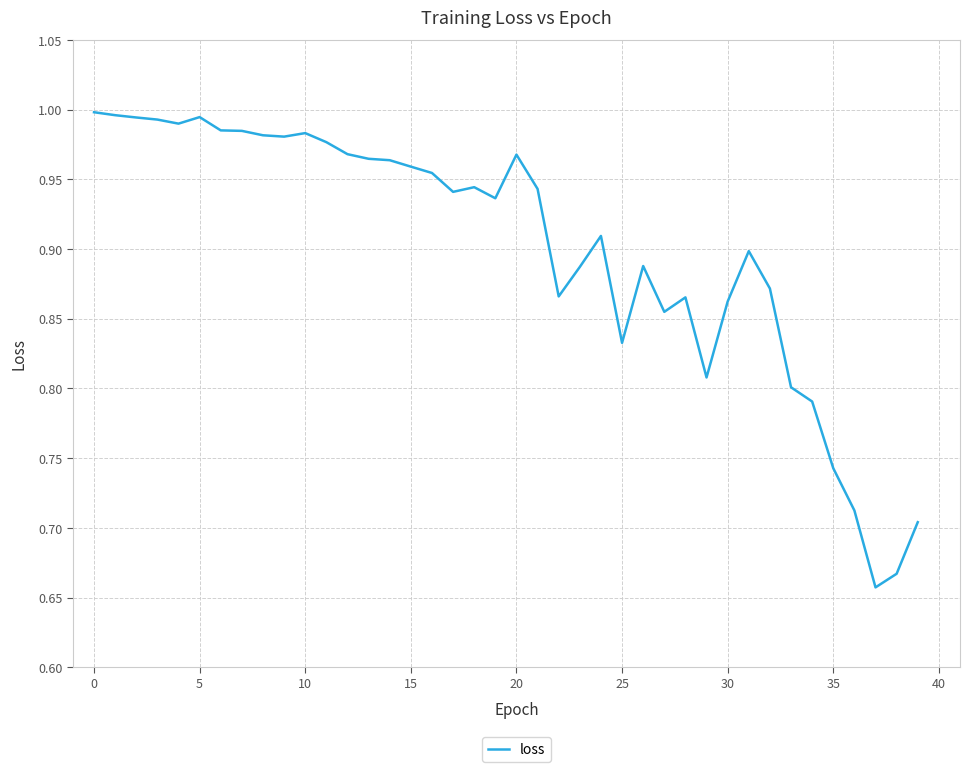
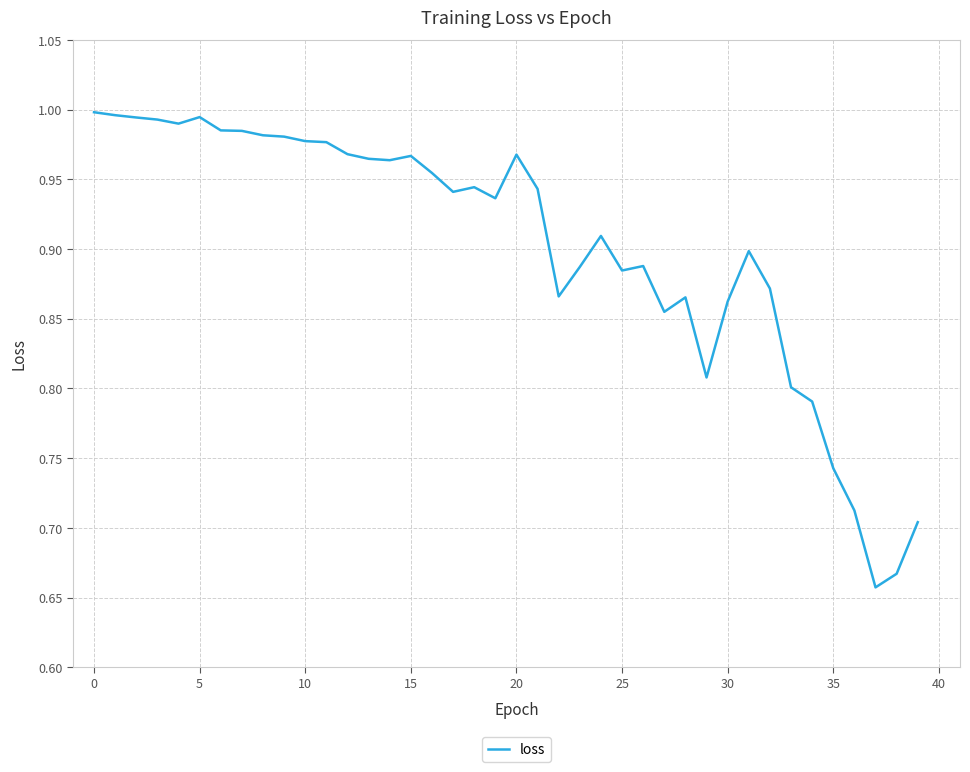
10: 0.983 -> 0.977
15: 0.959 -> 0.967
25: 0.833 -> 0.885
